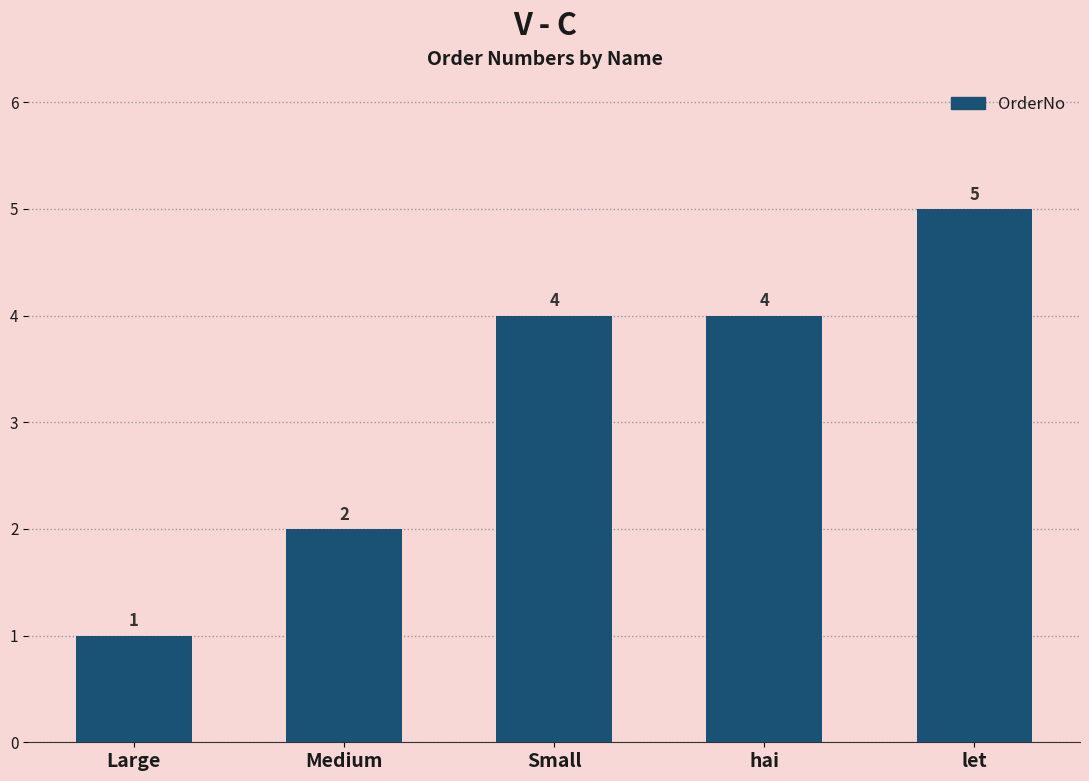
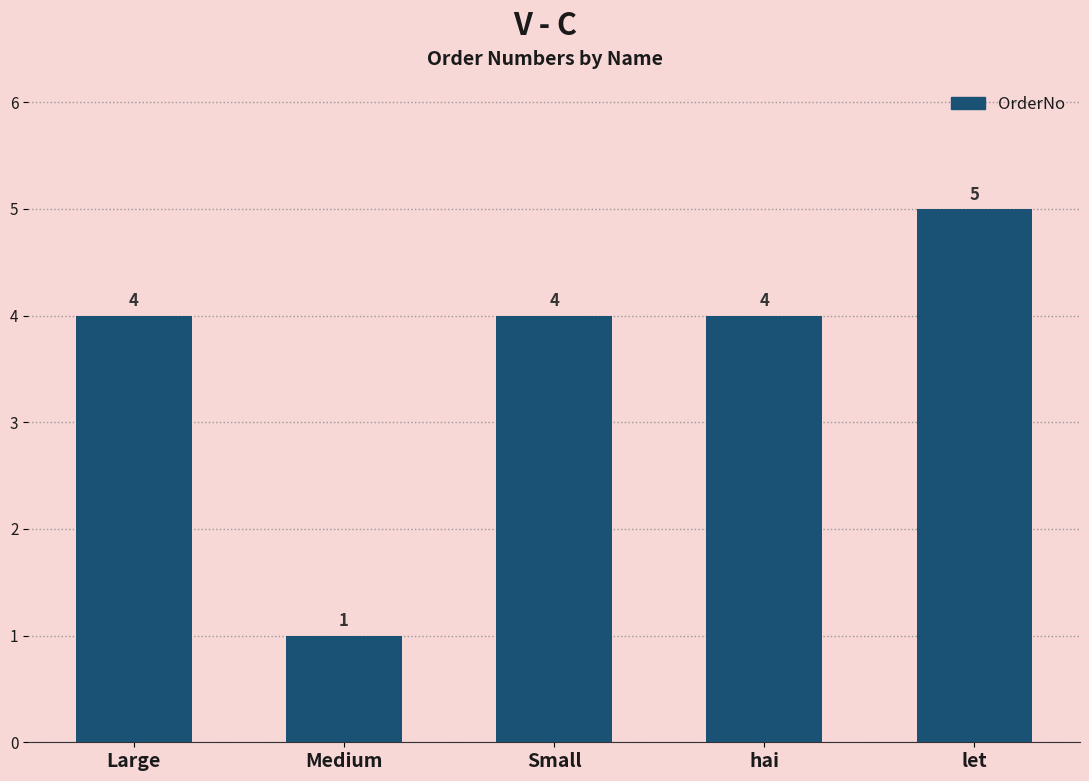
Large: 1 -> 4
Medium: 2 -> 1
